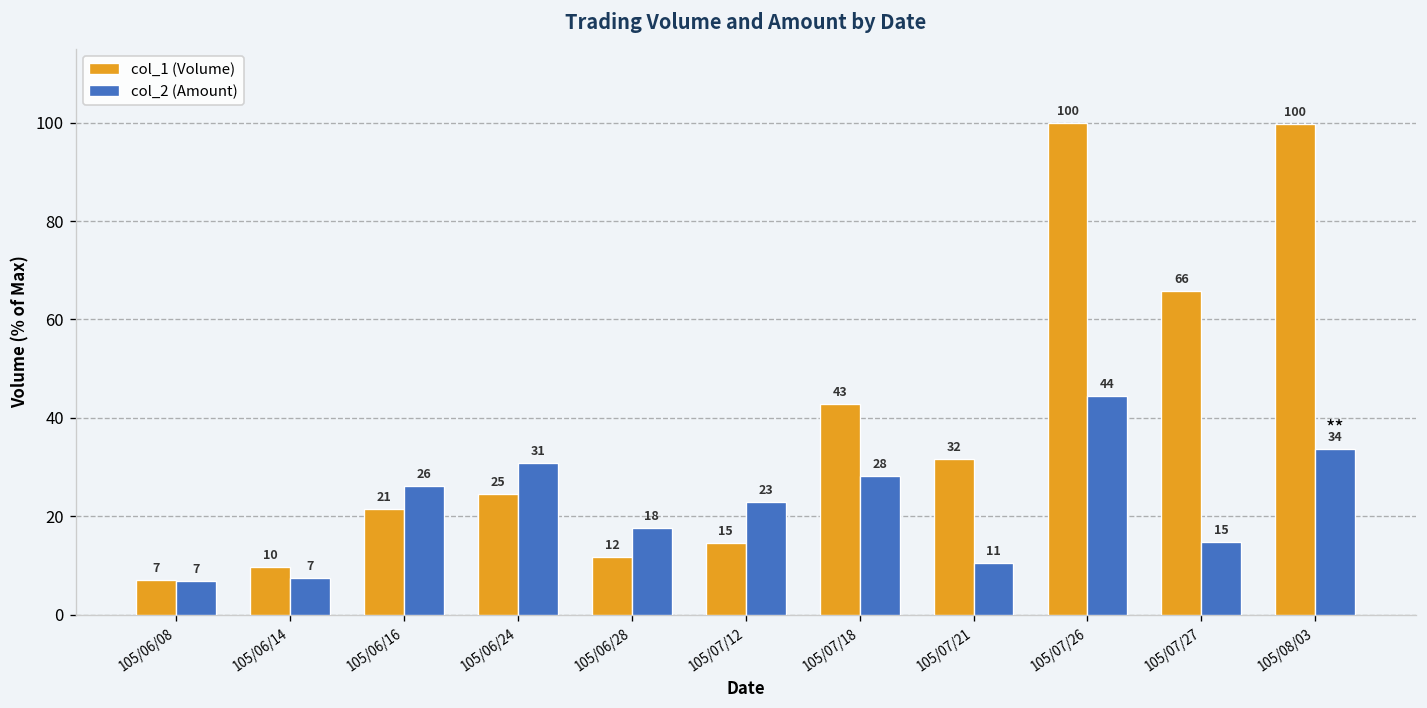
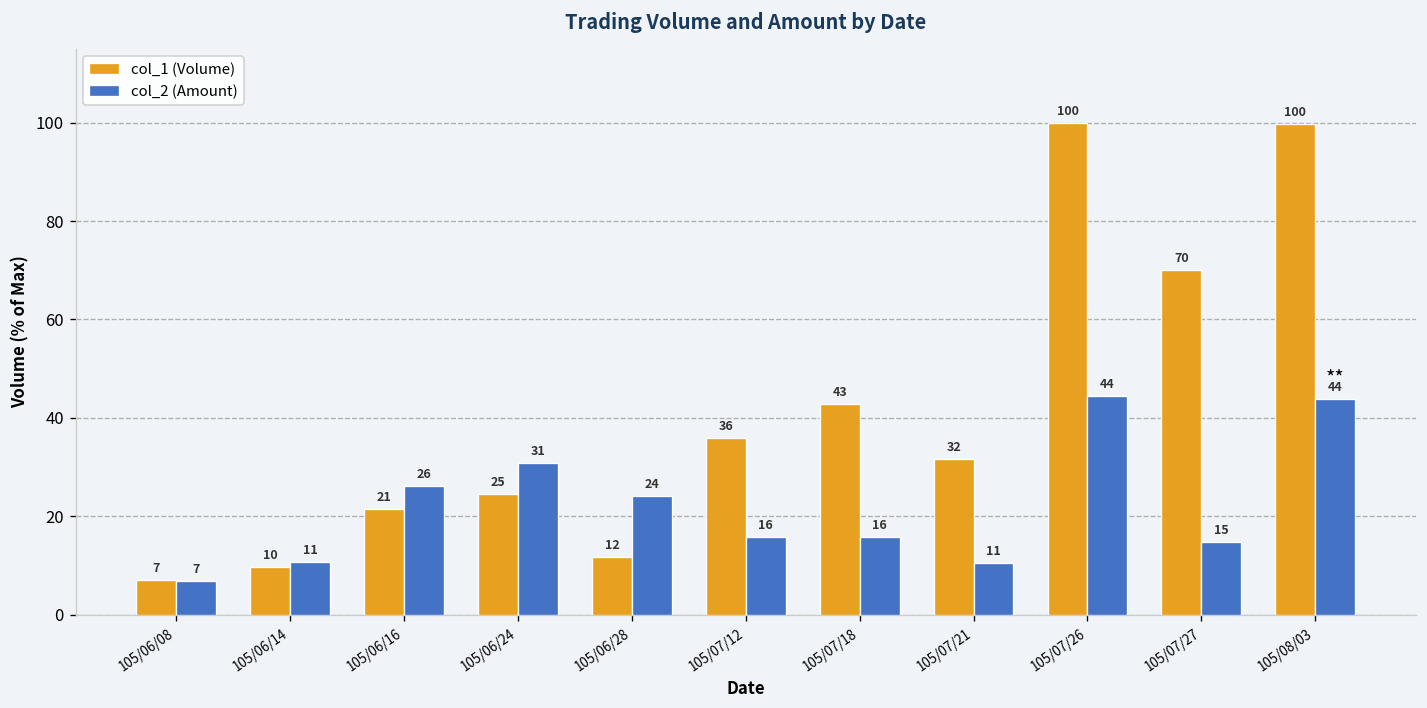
col_2 (Amount), 105/06/14: 7 -> 11
col_2 (Amount), 105/06/28: 18 -> 24
col_1 (Volume), 105/07/12: 15 -> 36
col_2 (Amount), 105/07/12: 23 -> 16
col_2 (Amount), 105/07/18: 28 -> 16
col_1 (Volume), 105/07/27: 66 -> 70
col_2 (Amount), 105/08/03: 34 -> 44
